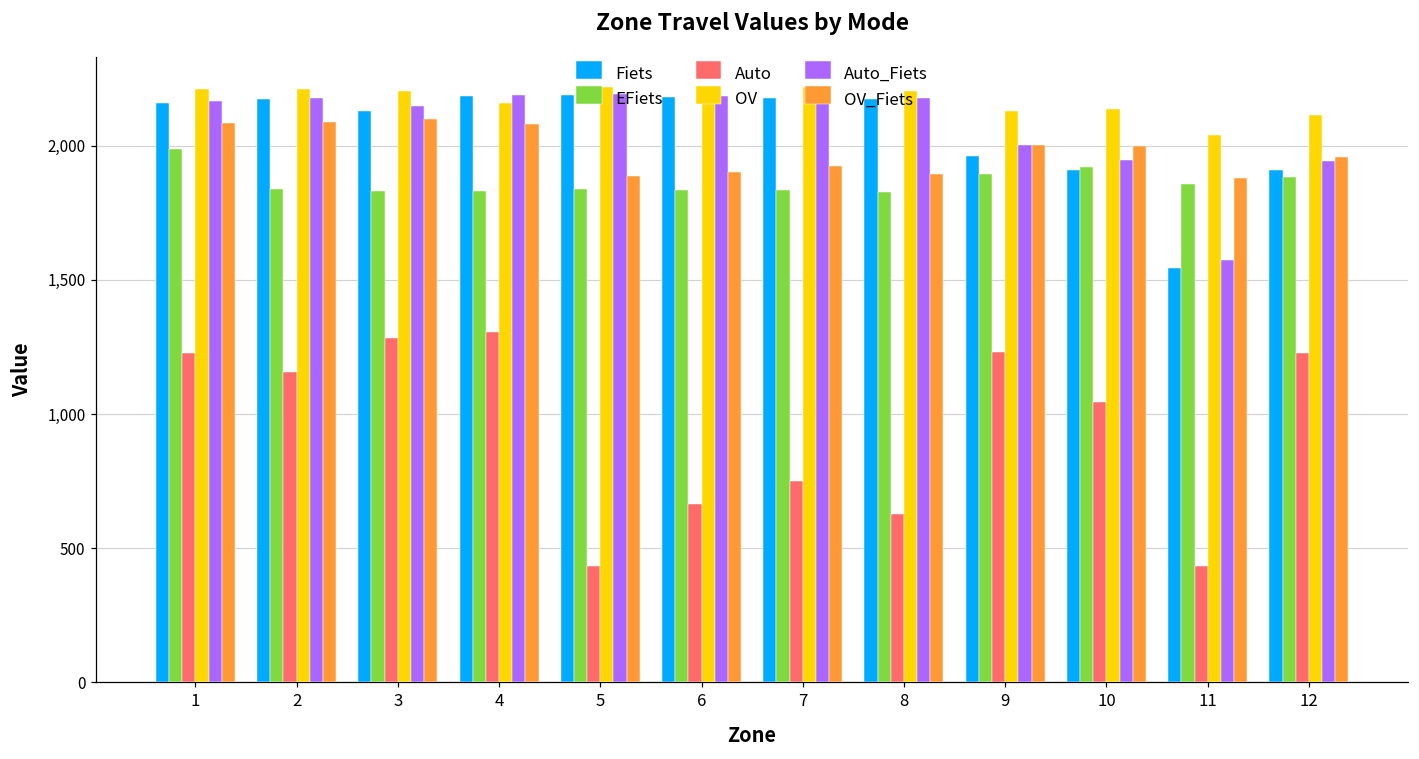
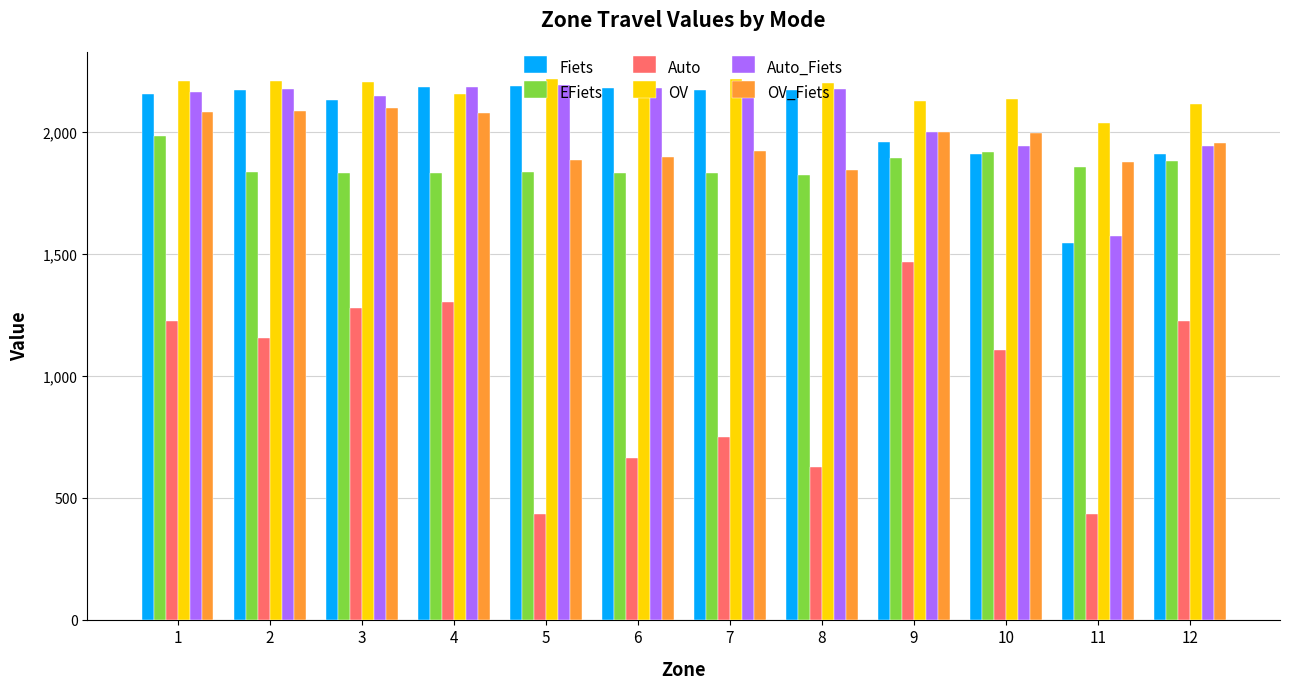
OV_Fiets, 8: 1,900 -> 1,850
Auto, 9: 1,230 -> 1,470
Auto, 10: 1,040 -> 1,110
